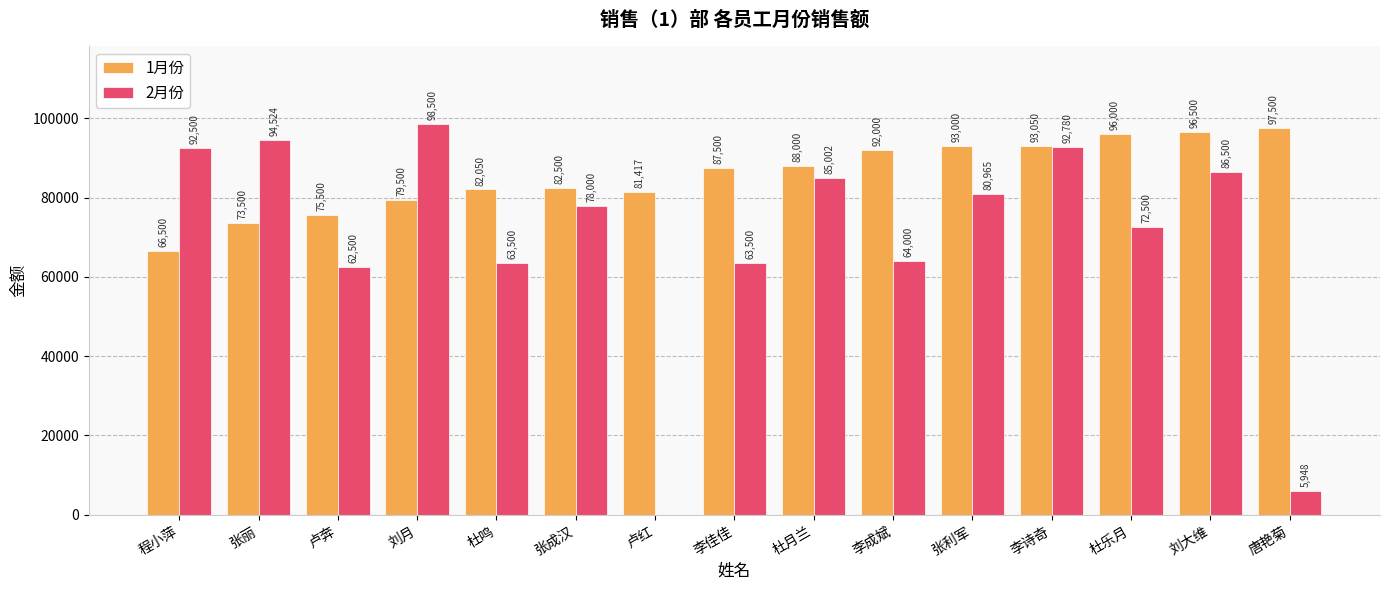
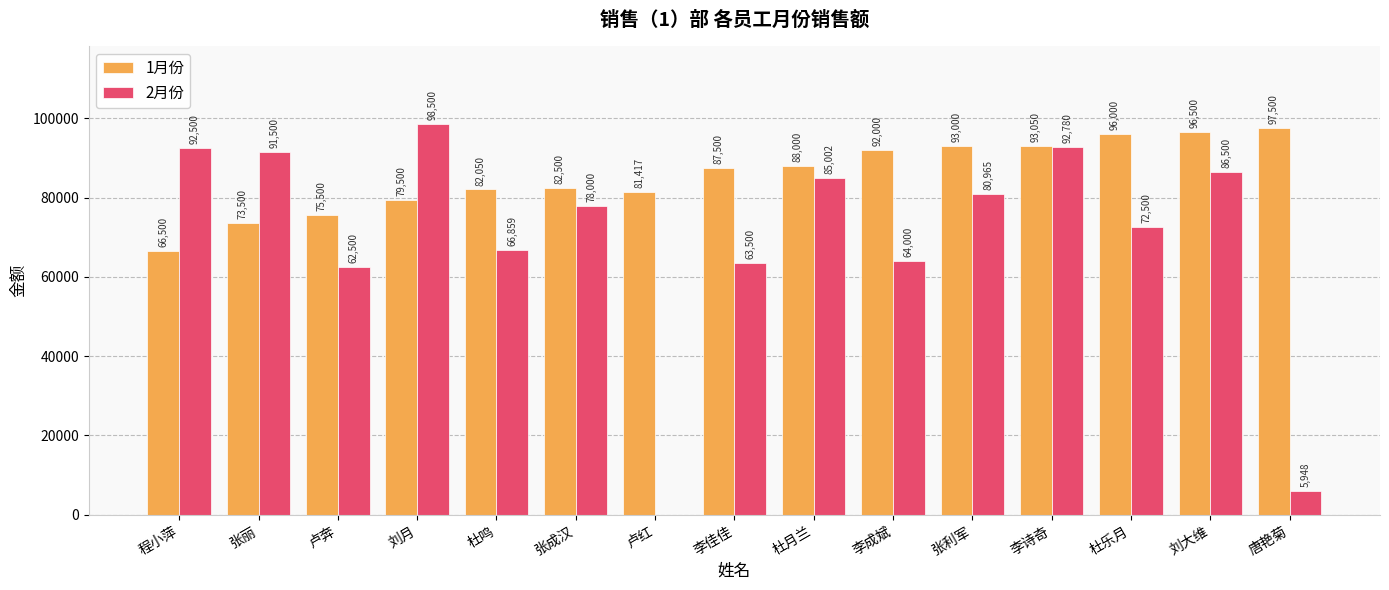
2月份, 张丽: 94,524 -> 91,500
2月份, 杜鸣: 63,500 -> 66,859
